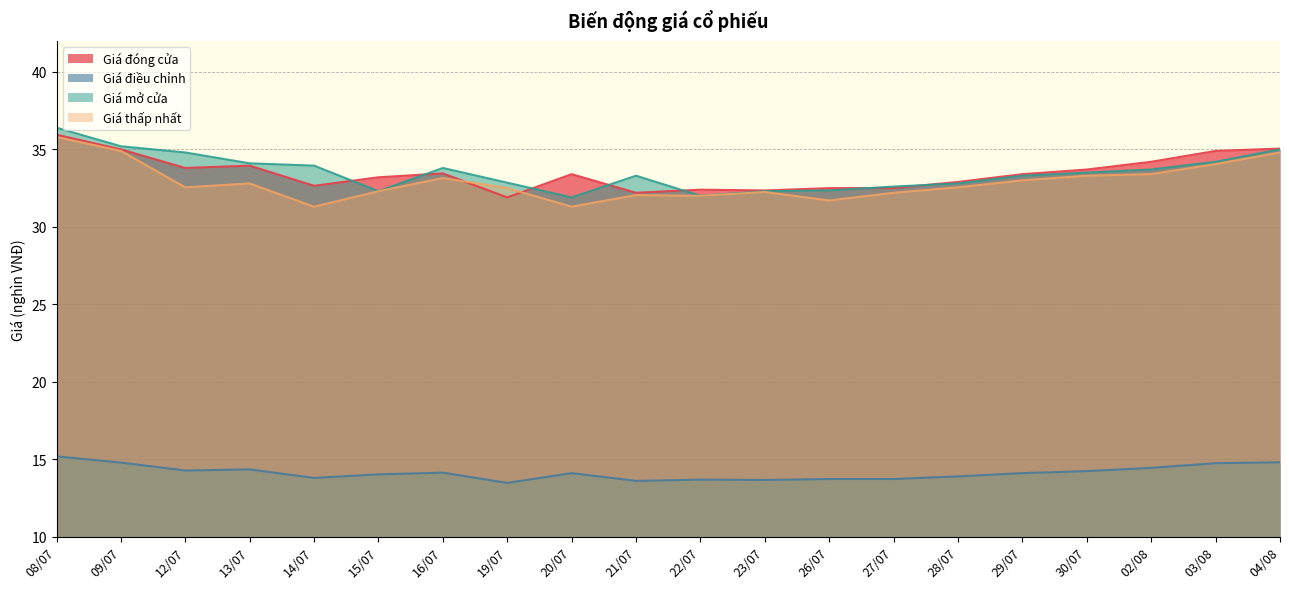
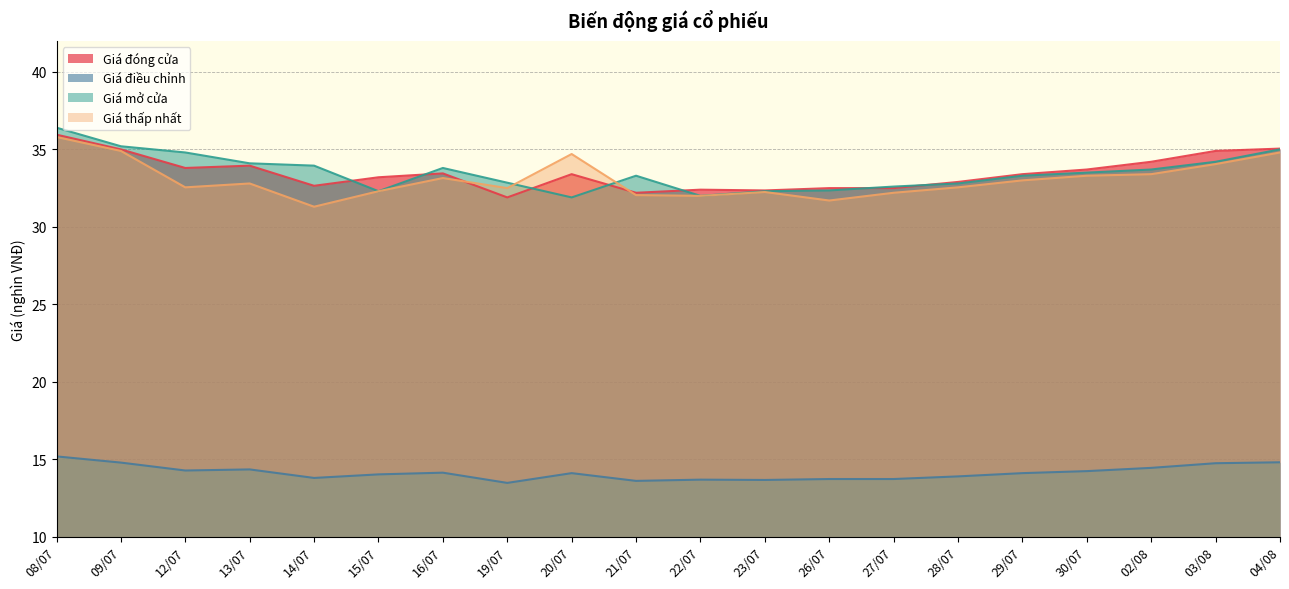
Giá thấp nhất, 20/07: 31.3 -> 34.7
